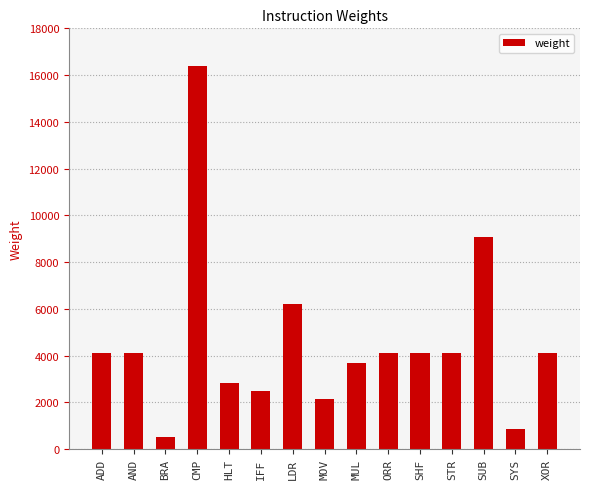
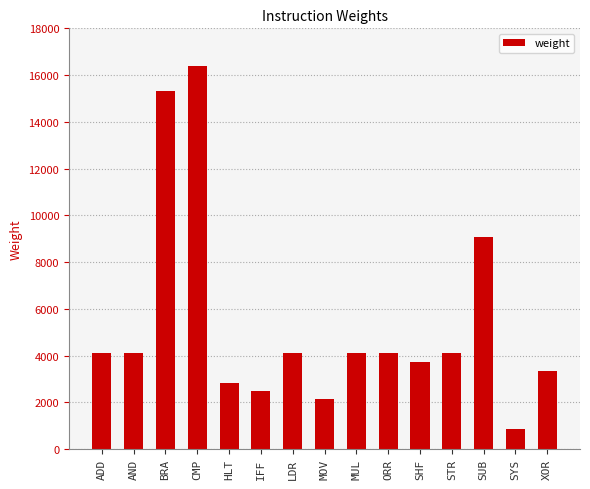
BRA: 500 -> 15300
LDR: 6200 -> 4100
MUL: 3700 -> 4100
SHF: 4100 -> 3700
XOR: 4100 -> 3300
